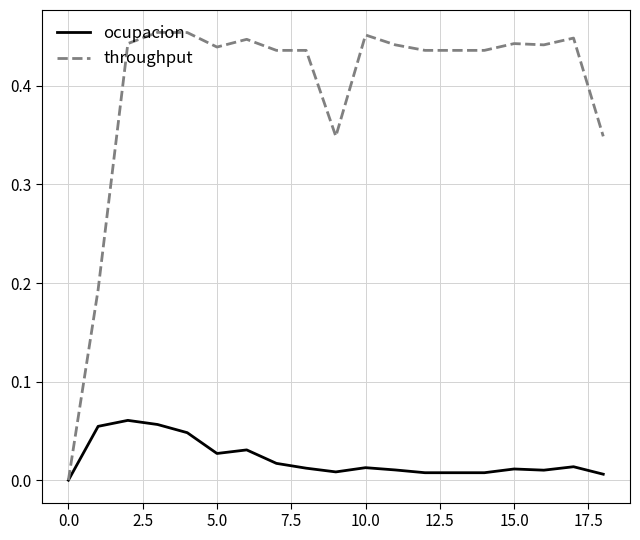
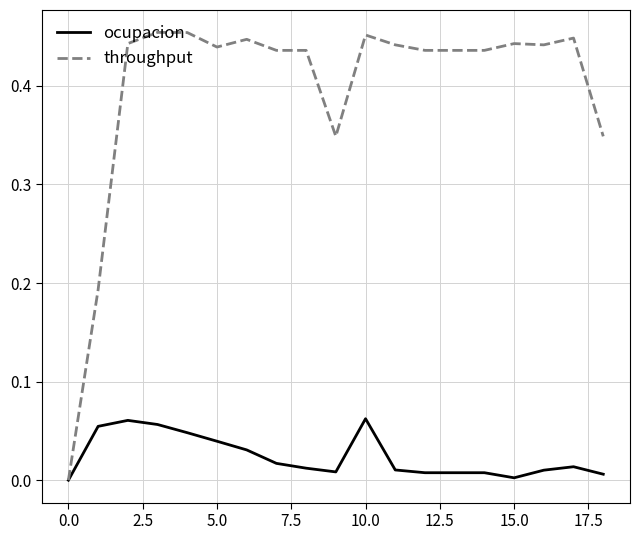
ocupacion, 5.0: 0.03 -> 0.04
ocupacion, 10.0: 0.01 -> 0.06
ocupacion, 15.0: 0.01 -> 0.00
